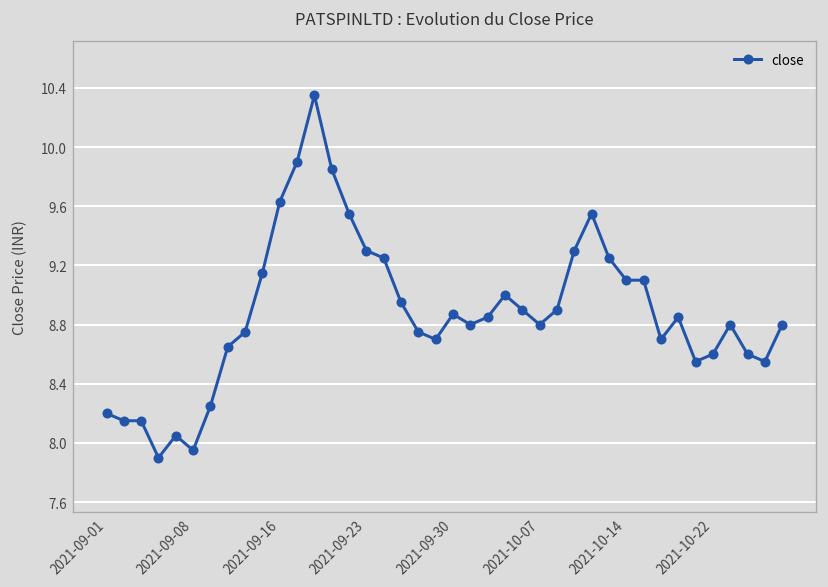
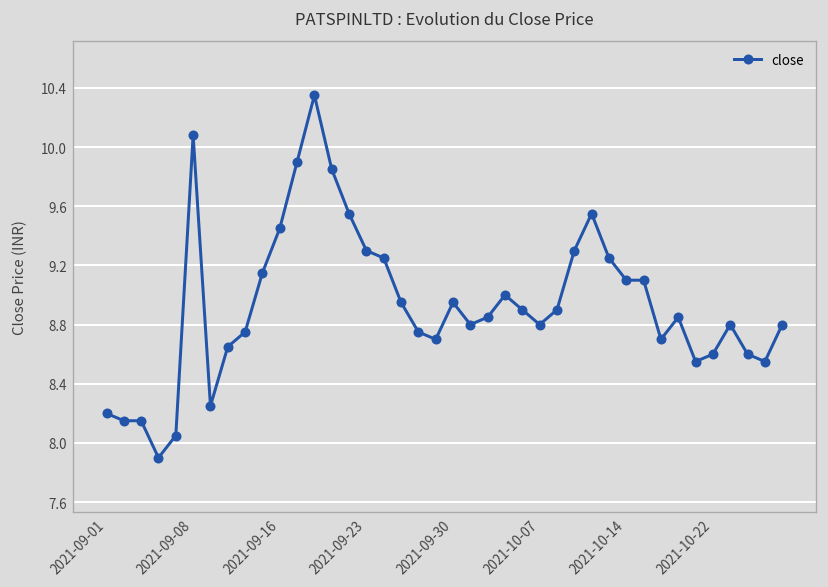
2021-09-08: 7.95 -> 10.08
2021-09-16: 9.63 -> 9.45
2021-09-30: 8.87 -> 8.95
